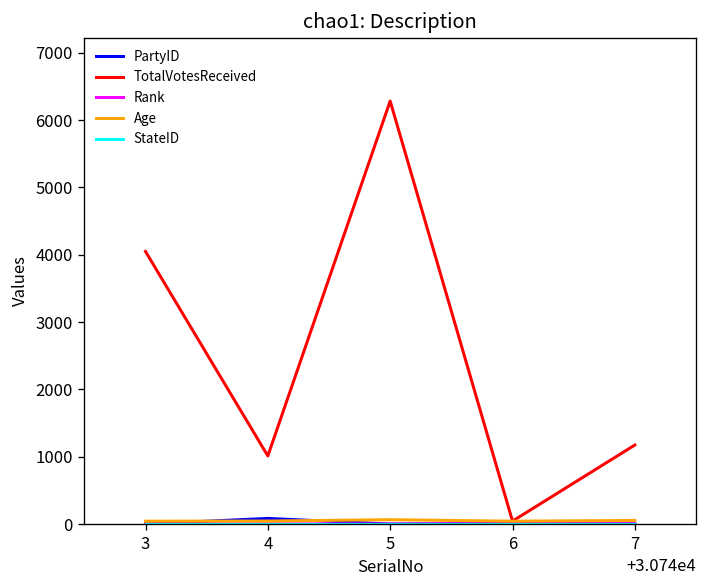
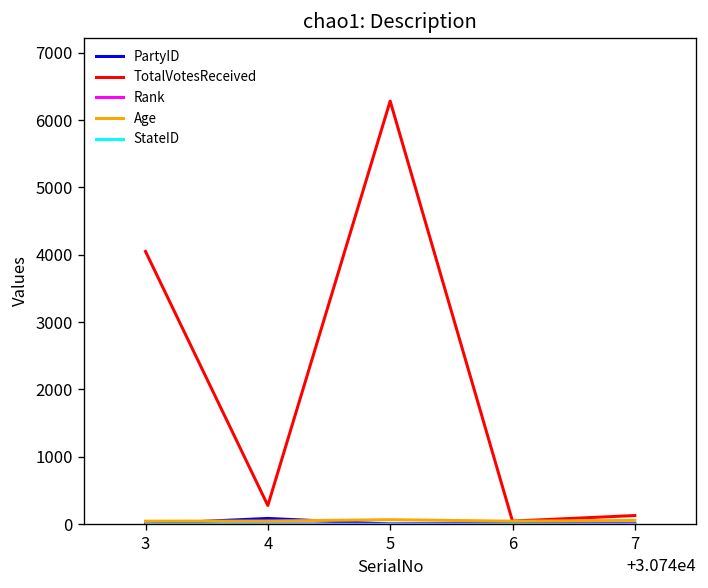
TotalVotesReceived, 4: 1000 -> 300
TotalVotesReceived, 7: 1200 -> 100
